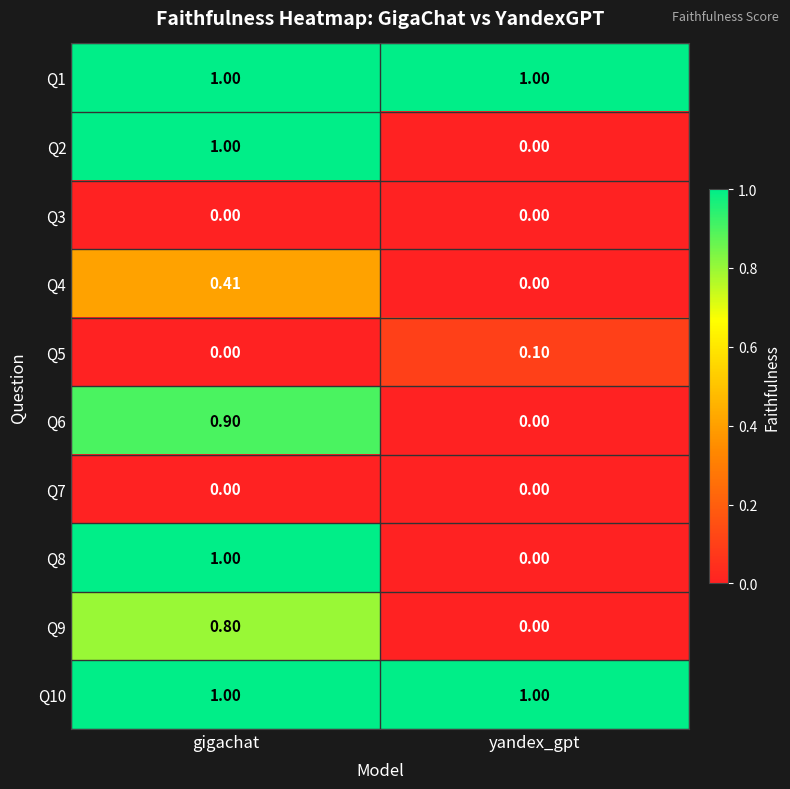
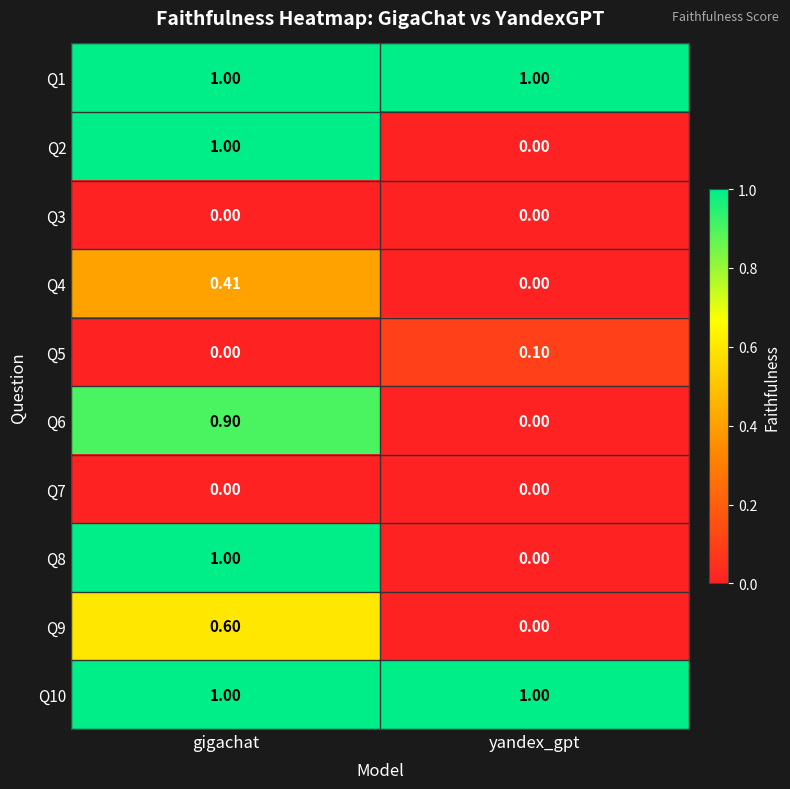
Q9, gigachat: 0.80 -> 0.60
